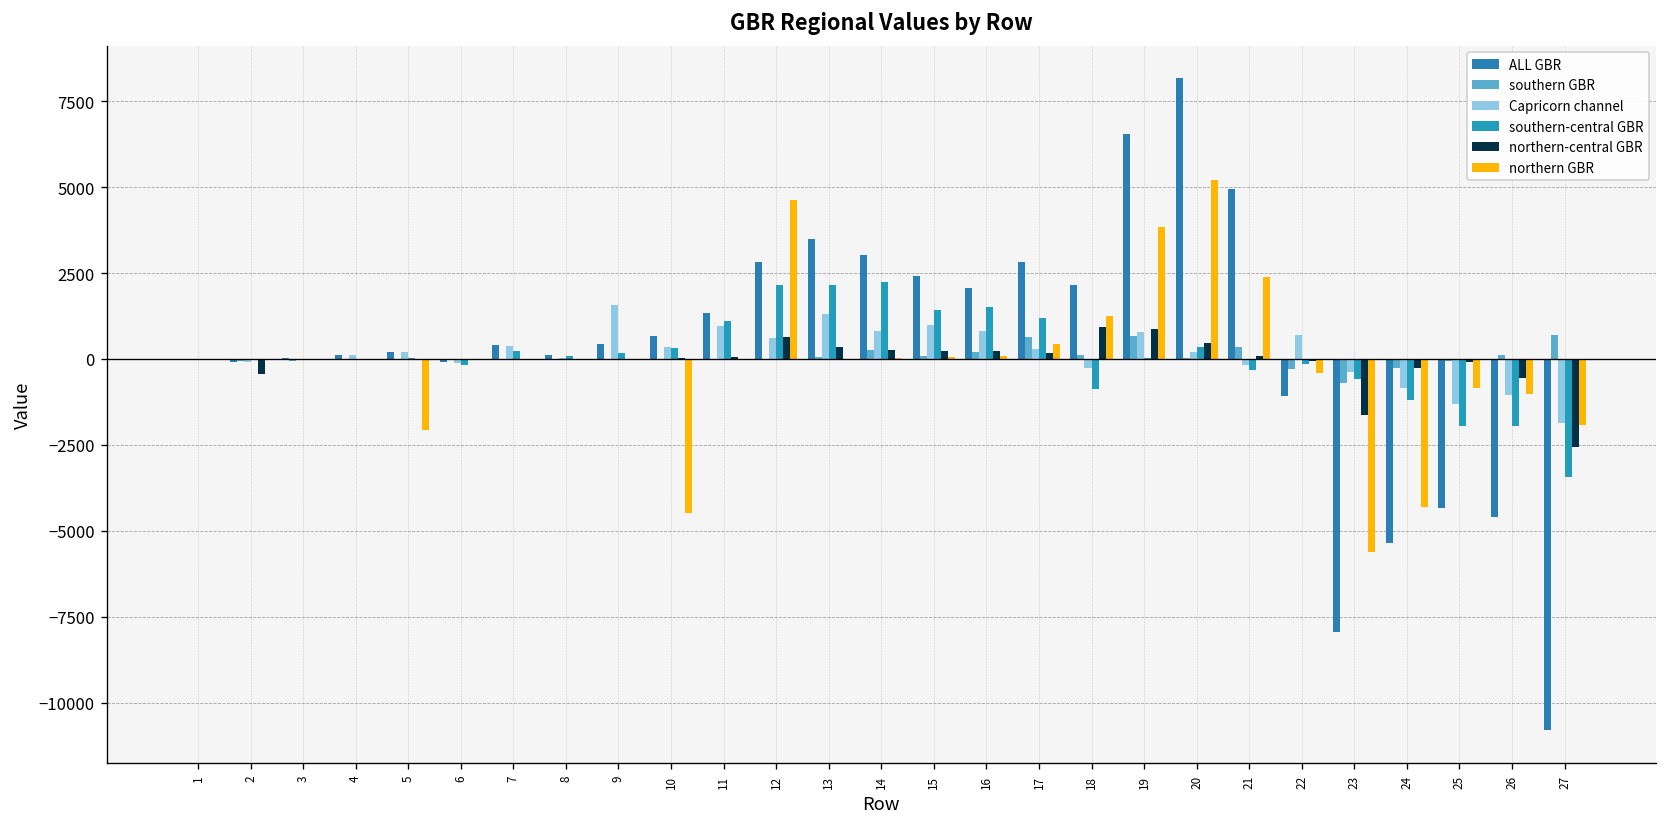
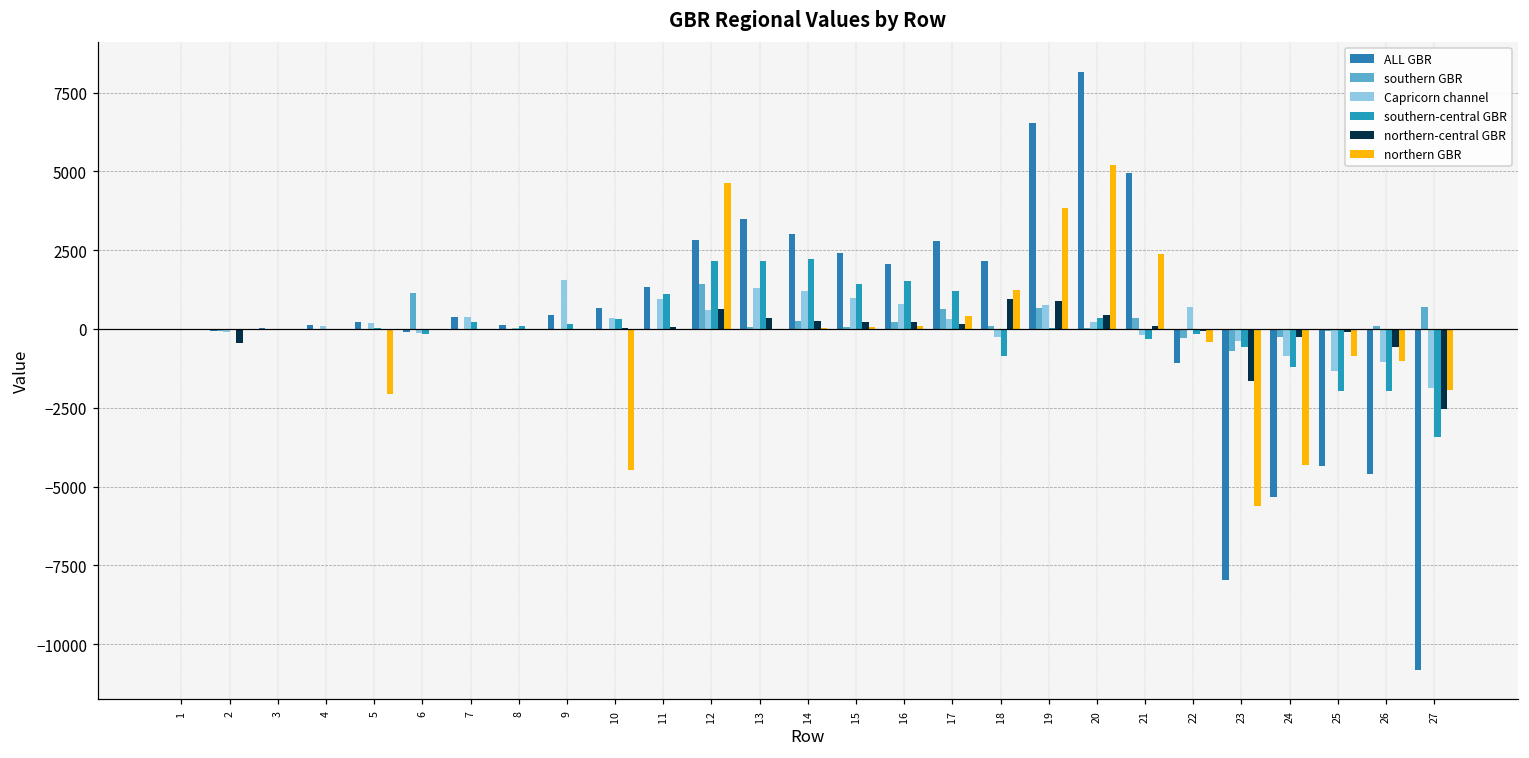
southern GBR, 6: 0 -> 1100
southern GBR, 12: 0 -> 1400
Capricorn channel, 14: 800 -> 1200
